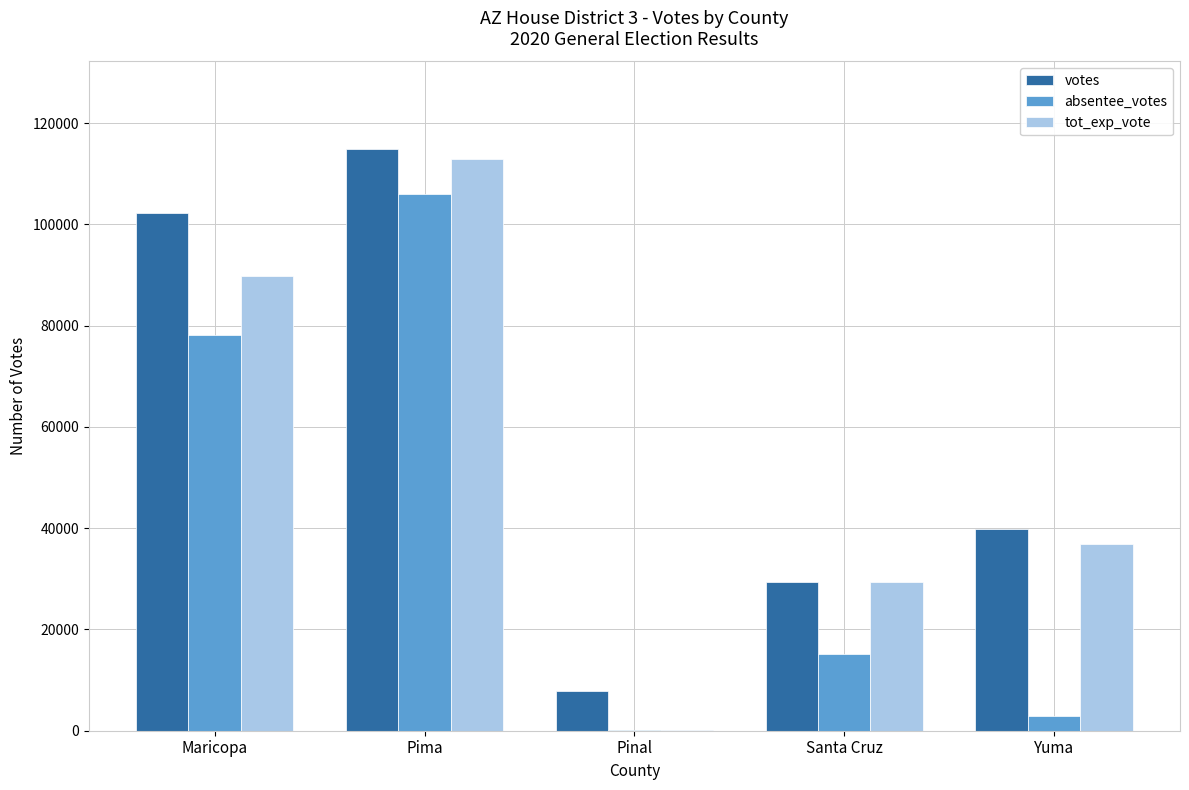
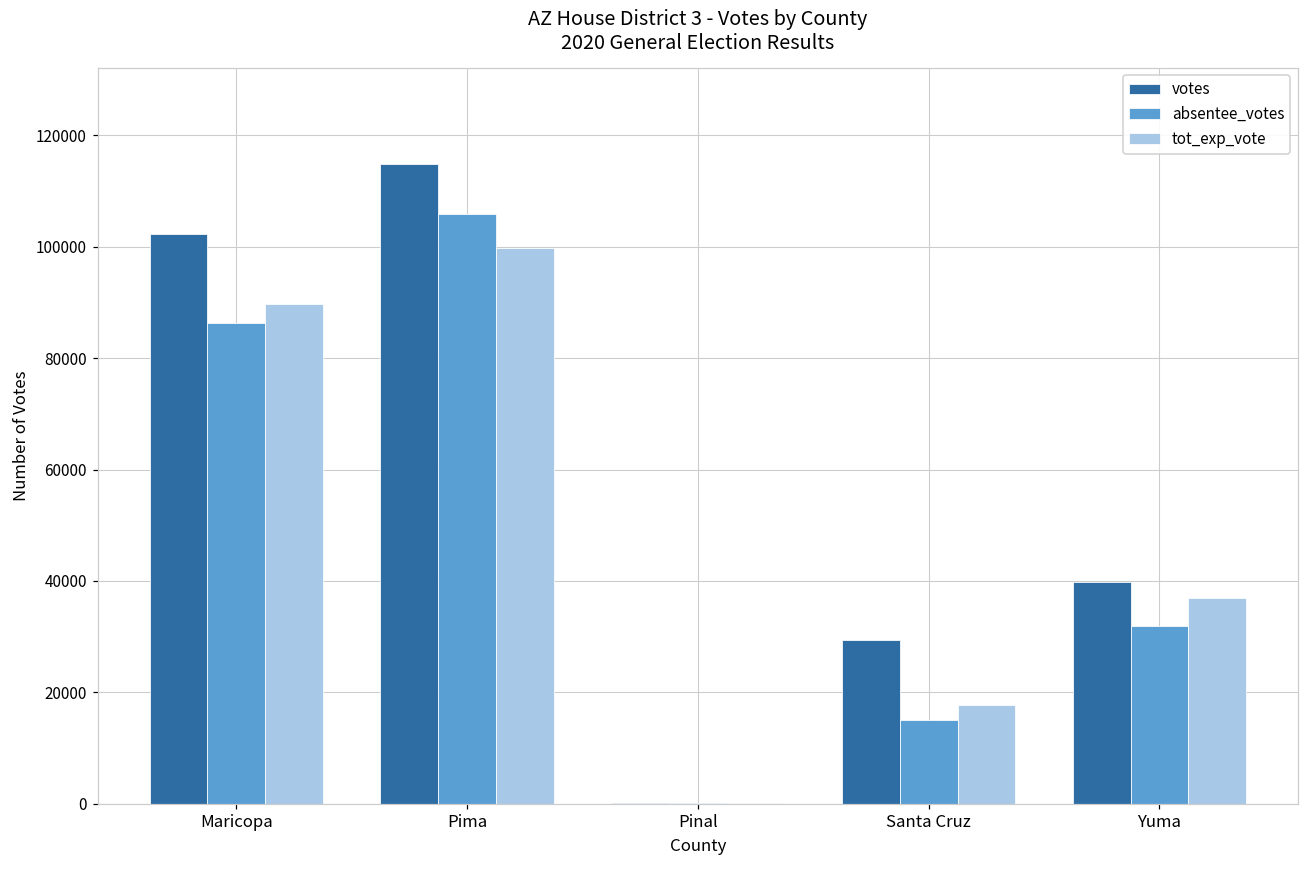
absentee_votes, Maricopa: 78000 -> 86000
tot_exp_vote, Pima: 113000 -> 100000
votes, Pinal: 8000 -> 0
tot_exp_vote, Santa Cruz: 29000 -> 18000
absentee_votes, Yuma: 3000 -> 32000
